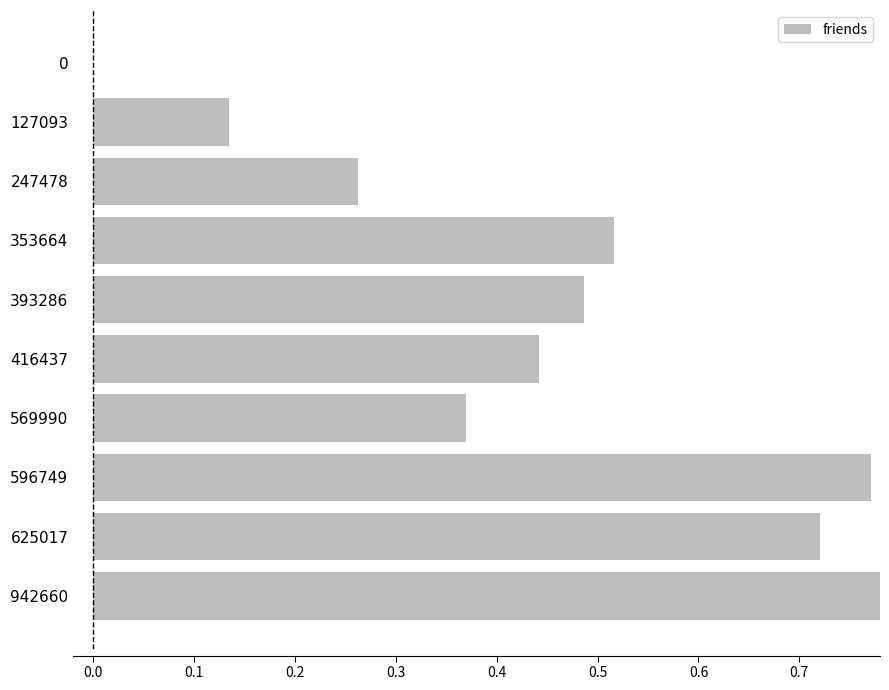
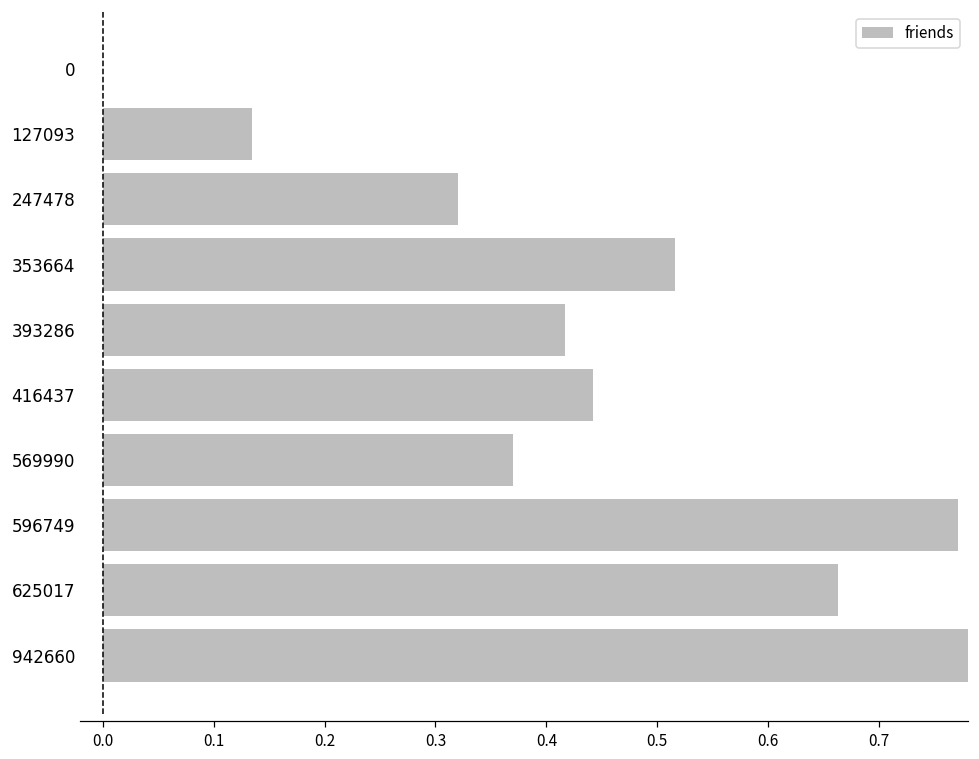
247478: 0.263 -> 0.320
393286: 0.487 -> 0.417
625017: 0.720 -> 0.663
